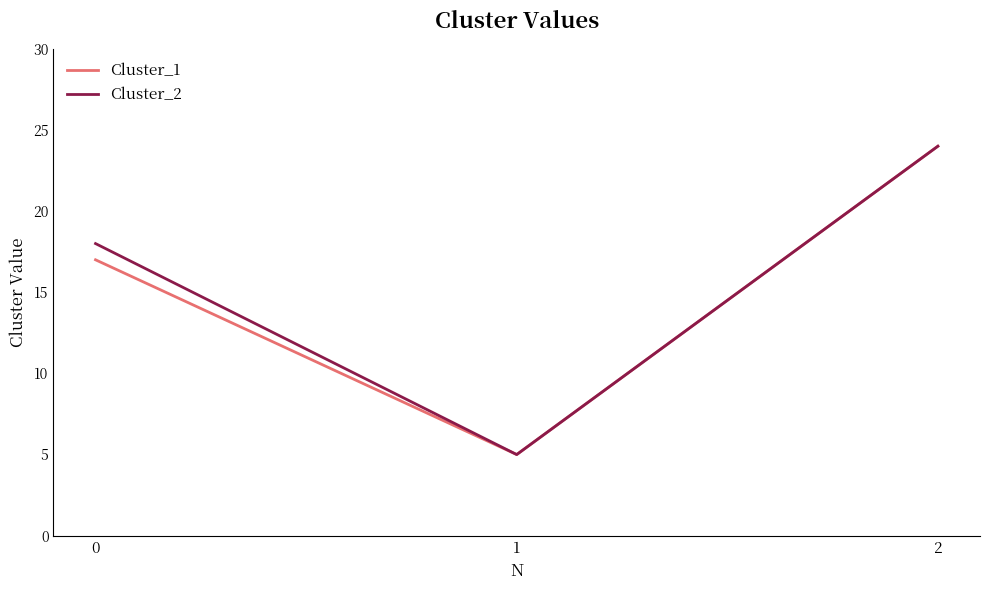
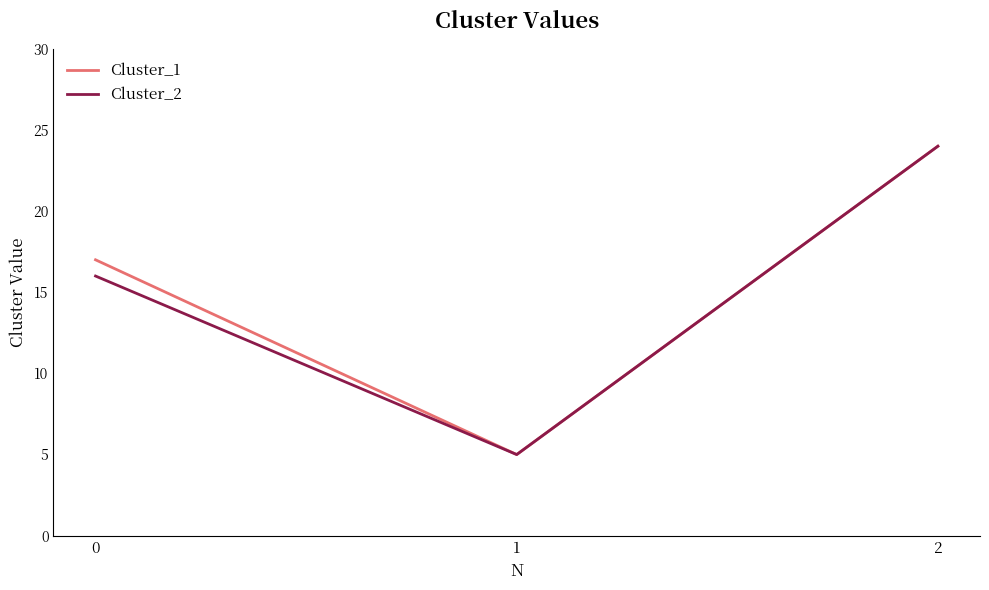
Cluster_2, 0: 18 -> 16
